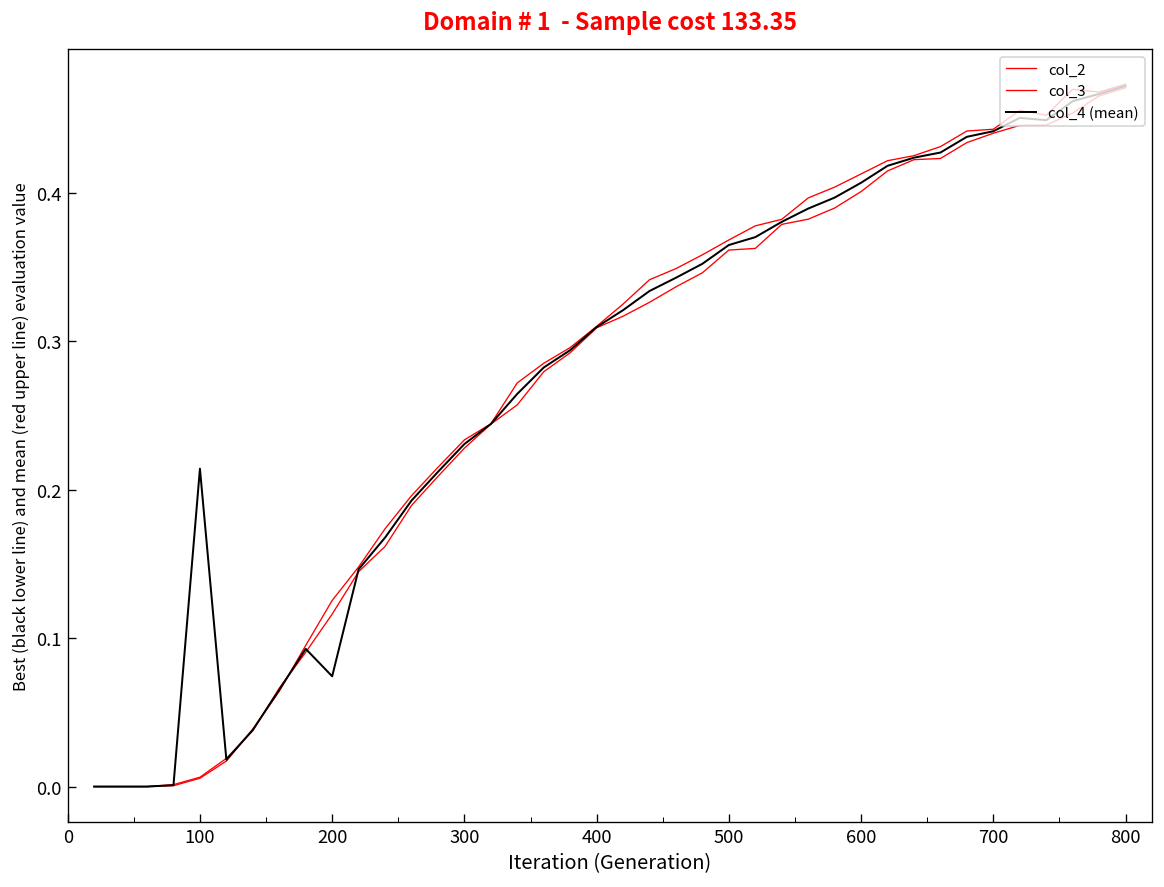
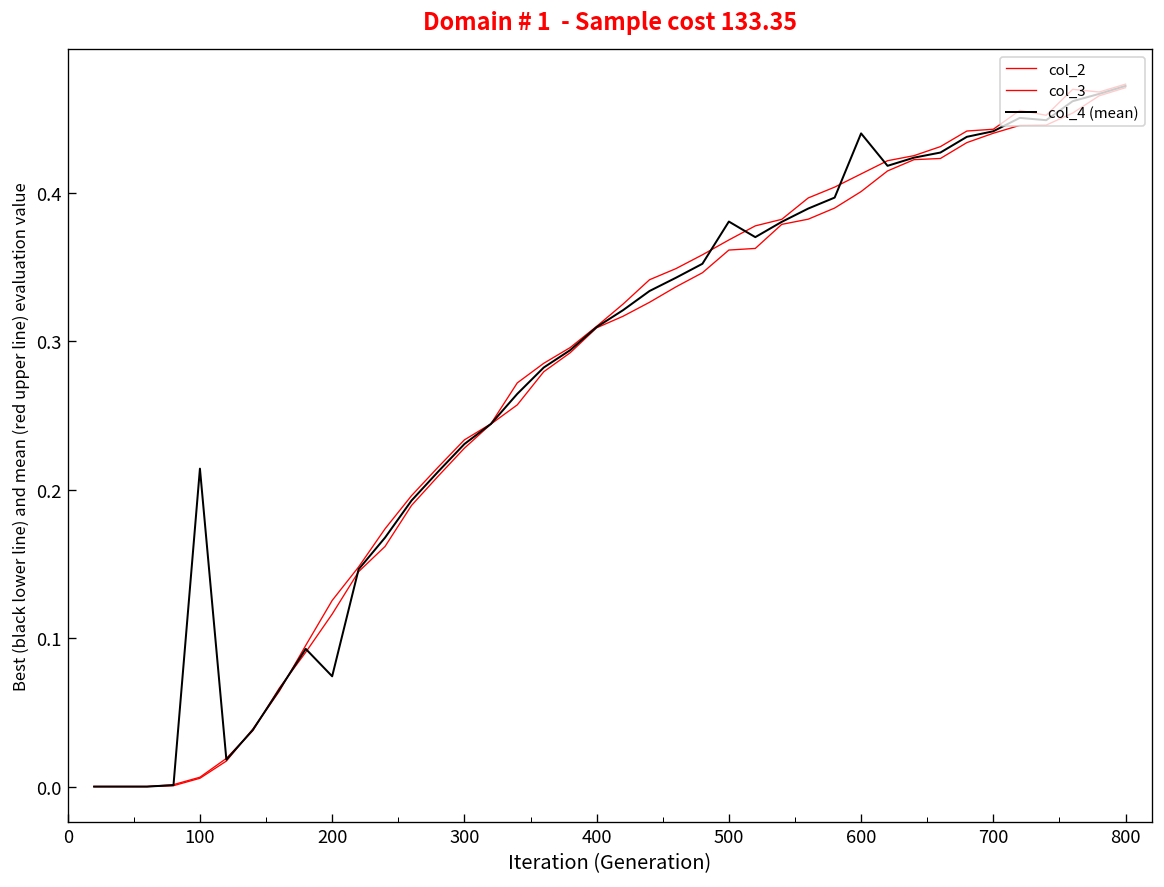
col_4 (mean), 500: 0.365 -> 0.381
col_4 (mean), 600: 0.407 -> 0.440
